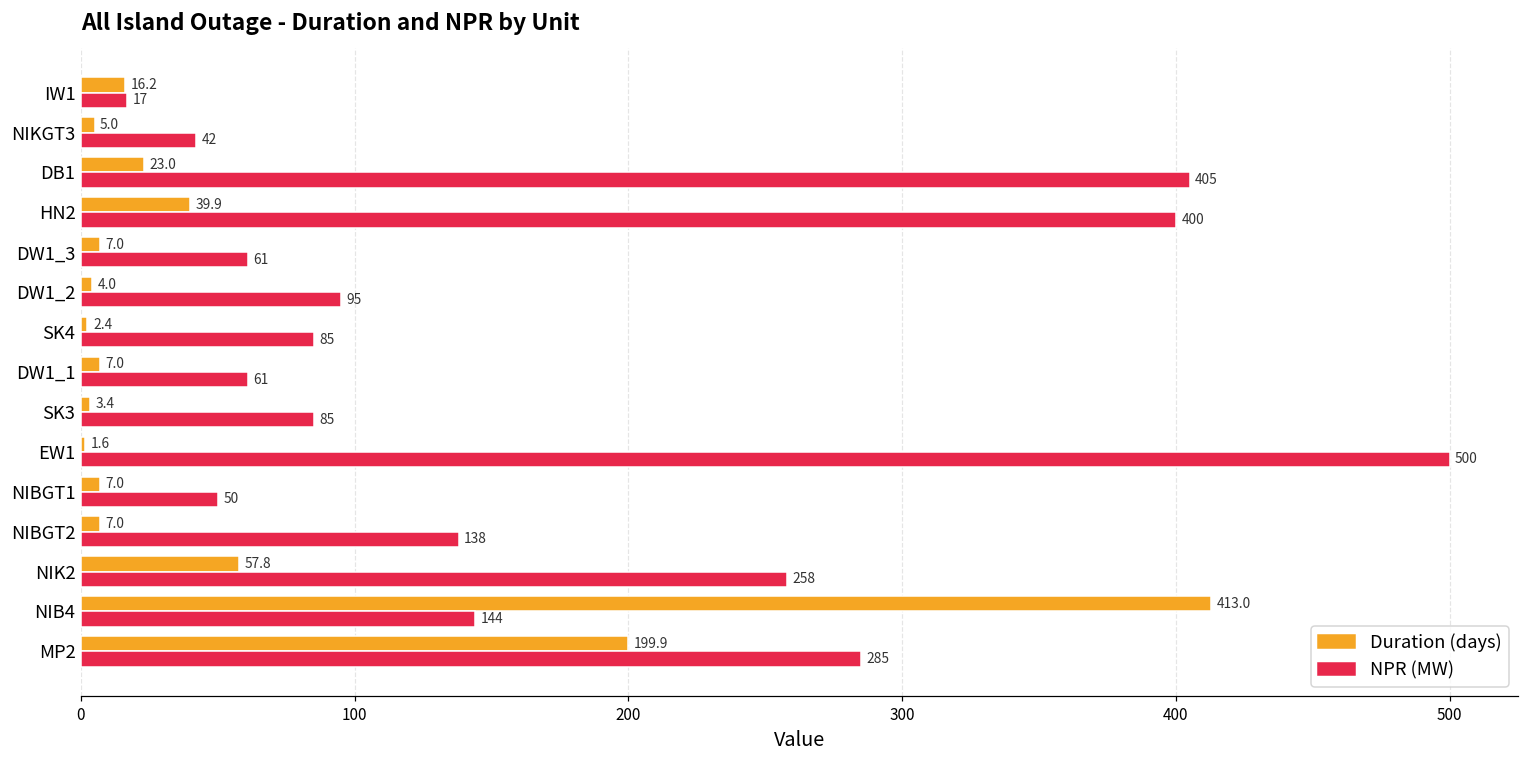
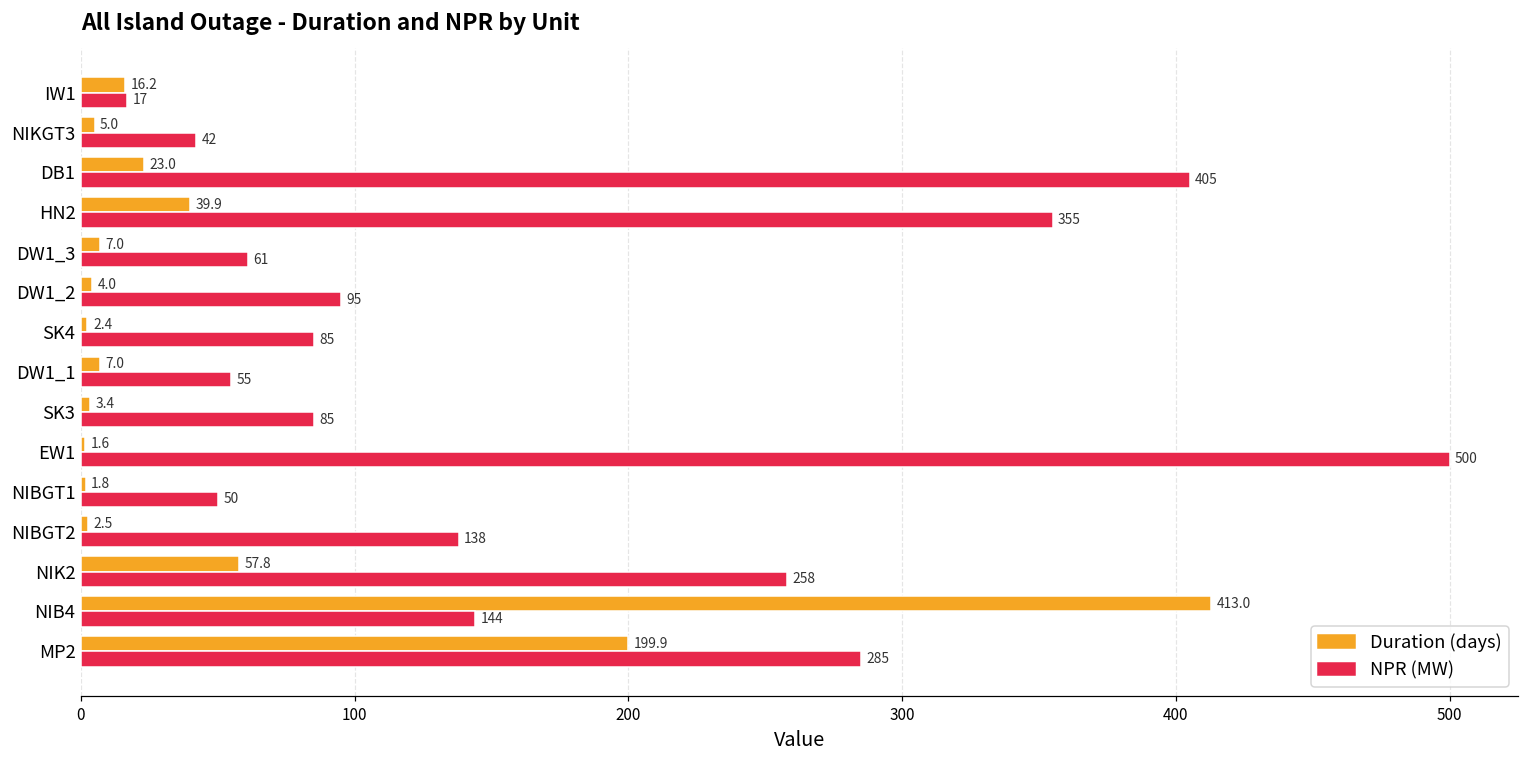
NPR (MW), HN2: 400 -> 355
NPR (MW), DW1_1: 61 -> 55
Duration (days), NIBGT1: 7.0 -> 1.8
Duration (days), NIBGT2: 7.0 -> 2.5
